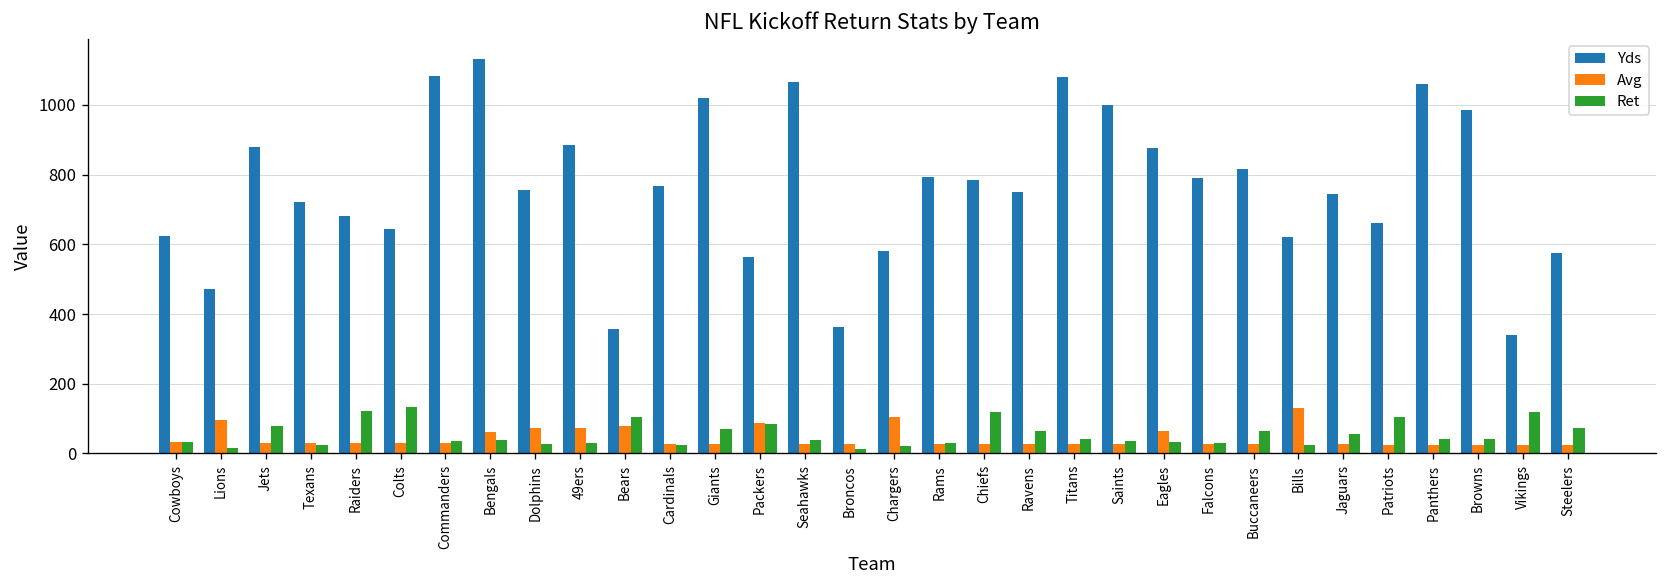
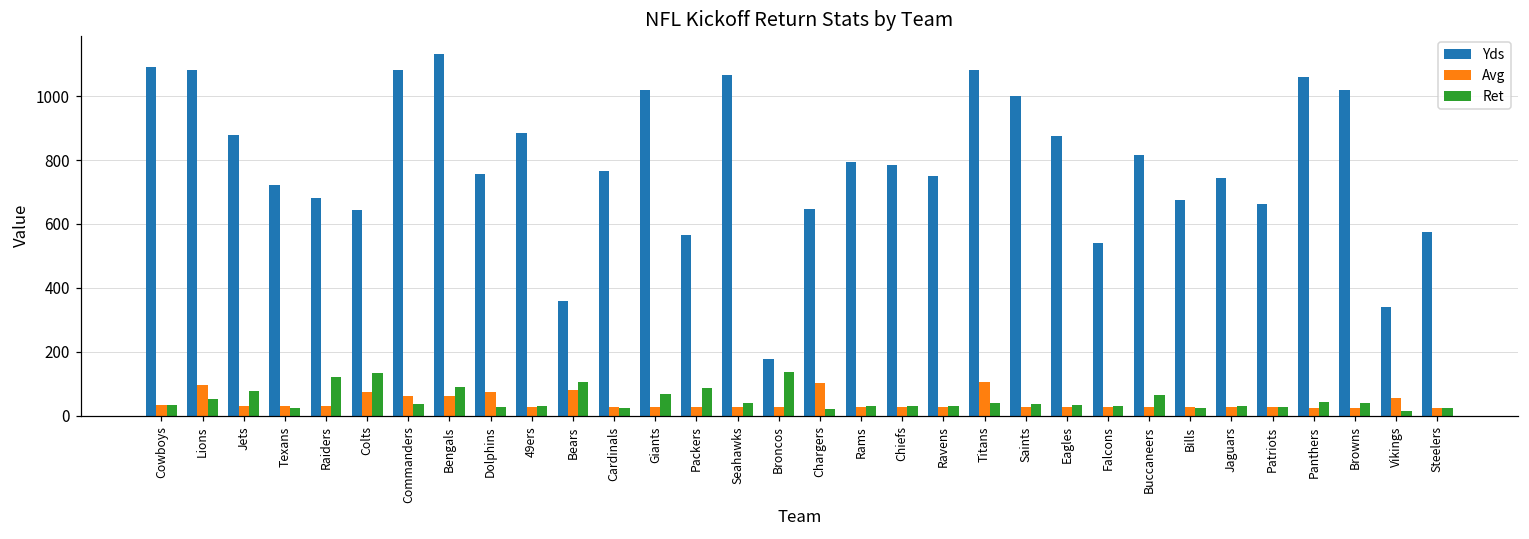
Yds, Cowboys: 620 -> 1090
Yds, Lions: 470 -> 1080
Ret, Lions: 20 -> 50
Avg, Colts: 30 -> 70
Avg, Commanders: 30 -> 60
Ret, Bengals: 40 -> 90
Avg, 49ers: 70 -> 30
Avg, Packers: 90 -> 30
Yds, Broncos: 360 -> 180
Ret, Broncos: 10 -> 140
Yds, Chargers: 580 -> 650
Ret, Chiefs: 120 -> 30
Ret, Ravens: 70 -> 30
Avg, Titans: 30 -> 100
Avg, Eagles: 70 -> 30
Yds, Falcons: 790 -> 540
Yds, Bills: 620 -> 680
Avg, Bills: 130 -> 30
Ret, Jaguars: 60 -> 30
Ret, Patriots: 100 -> 30
Yds, Browns: 990 -> 1020
Avg, Vikings: 20 -> 50
Ret, Vikings: 120 -> 10
Ret, Steelers: 70 -> 30
